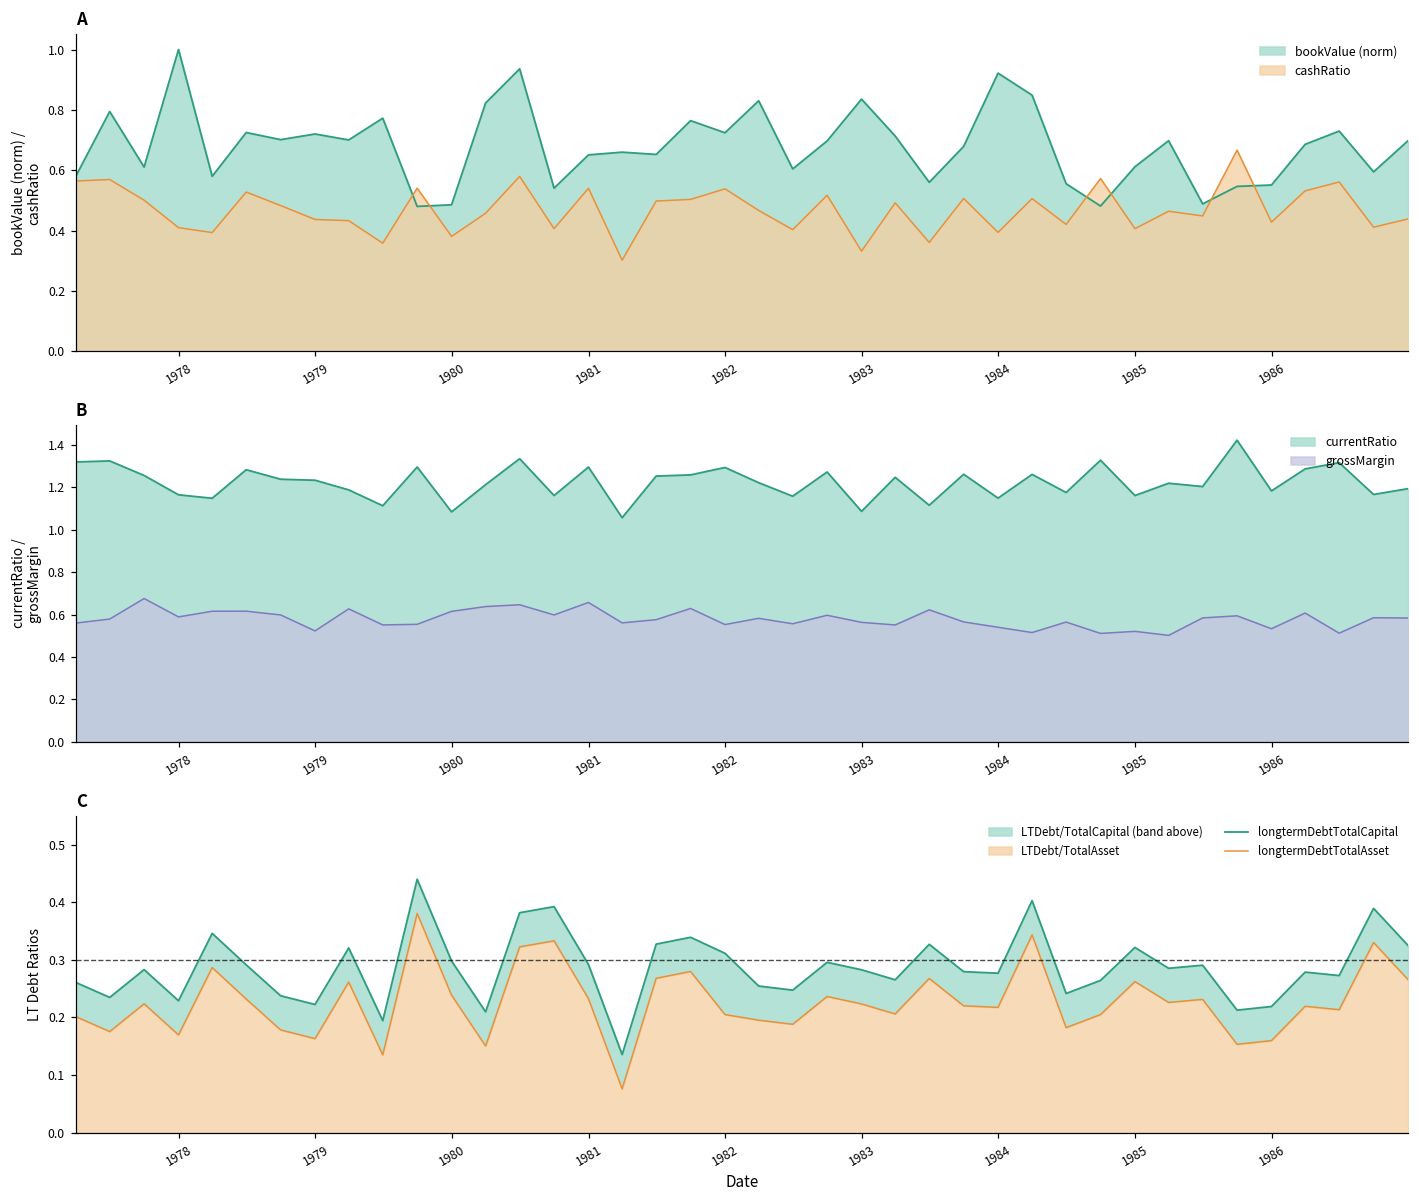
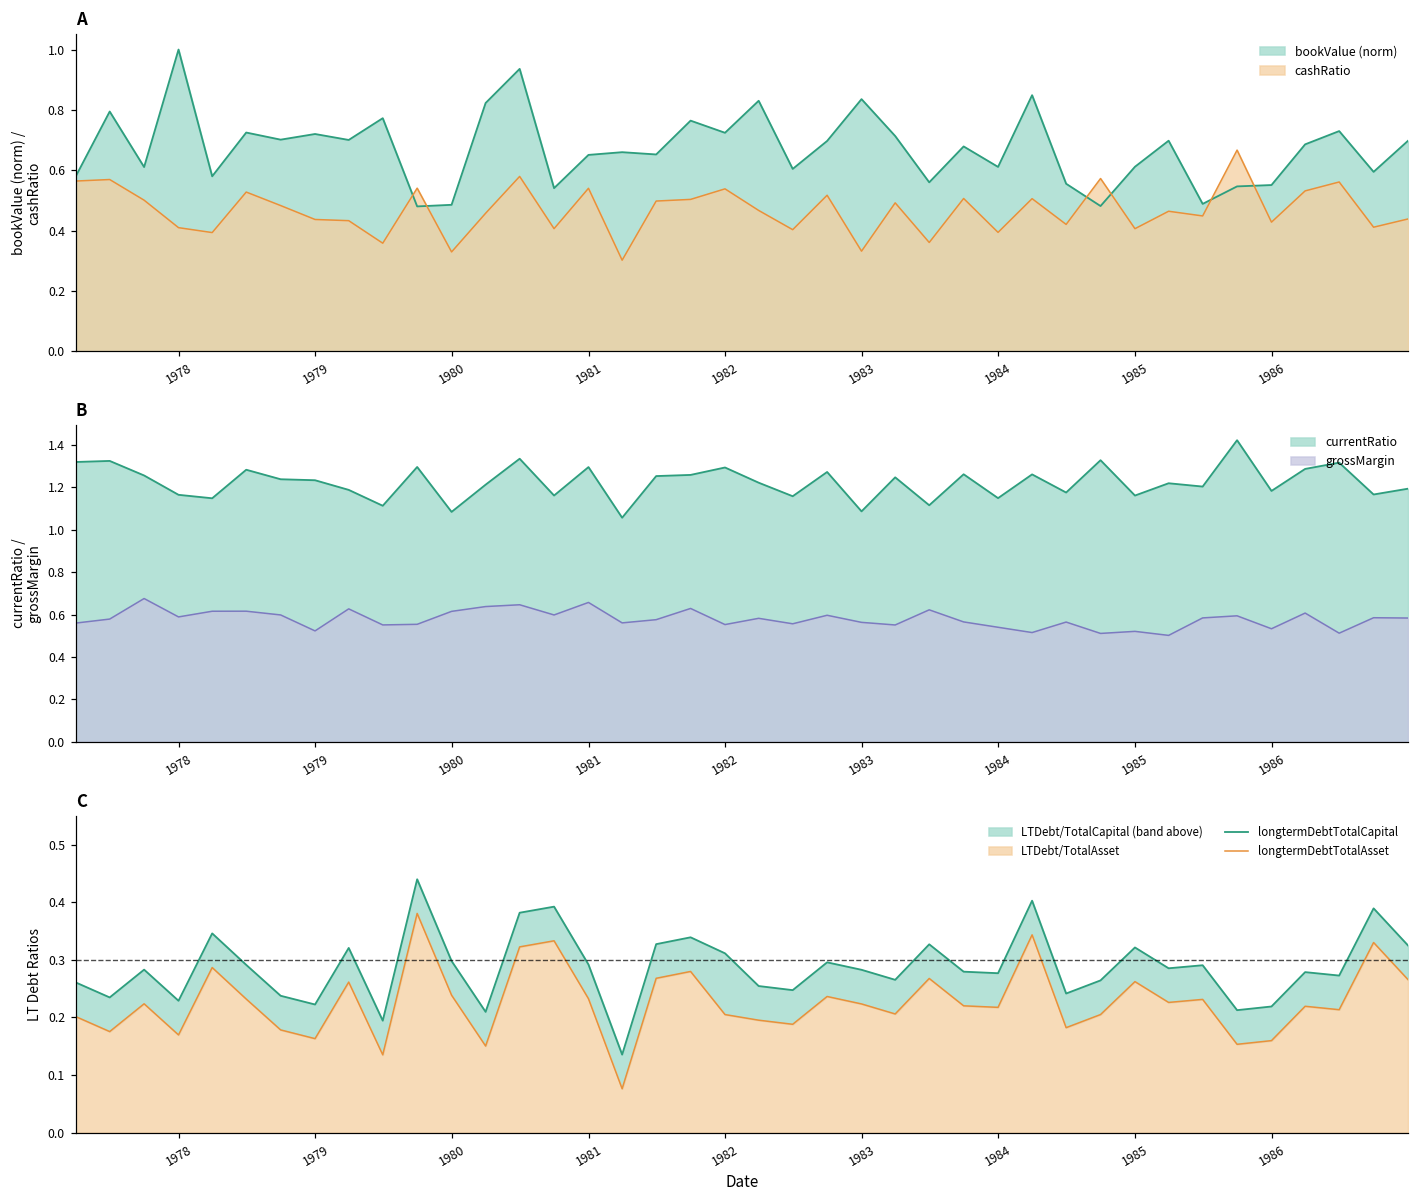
A, cashRatio, 1980: 0.38 -> 0.33
A, bookValue (norm), 1984: 0.92 -> 0.61
